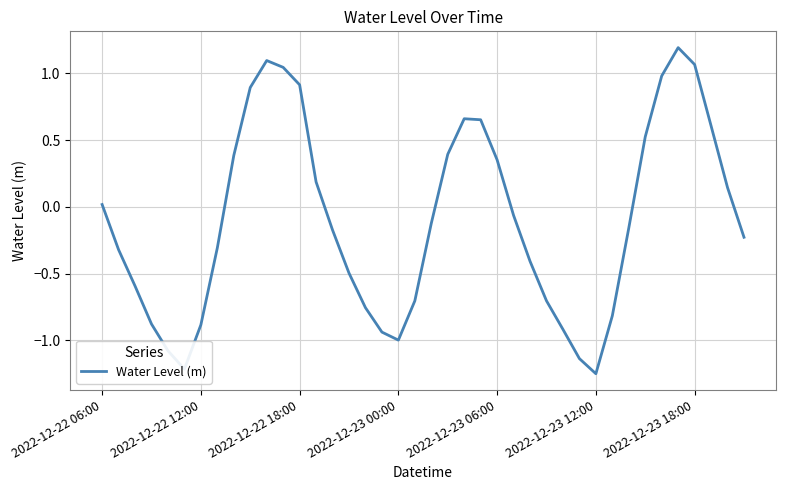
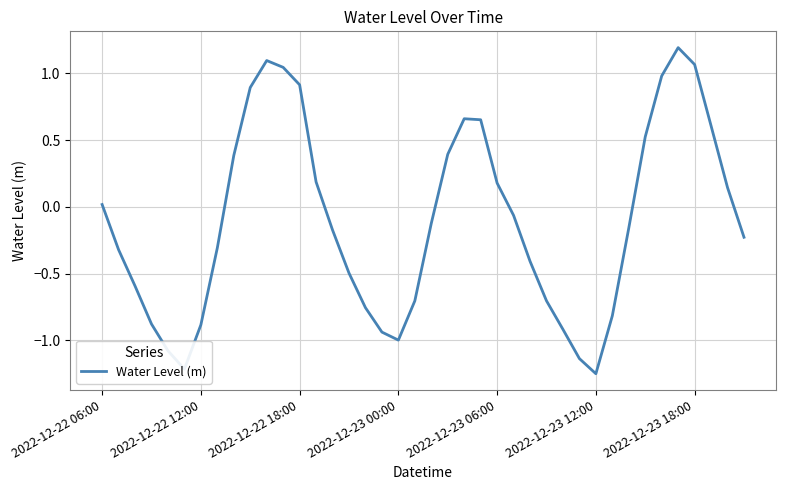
2022-12-23 06:00: 0.35 -> 0.18
